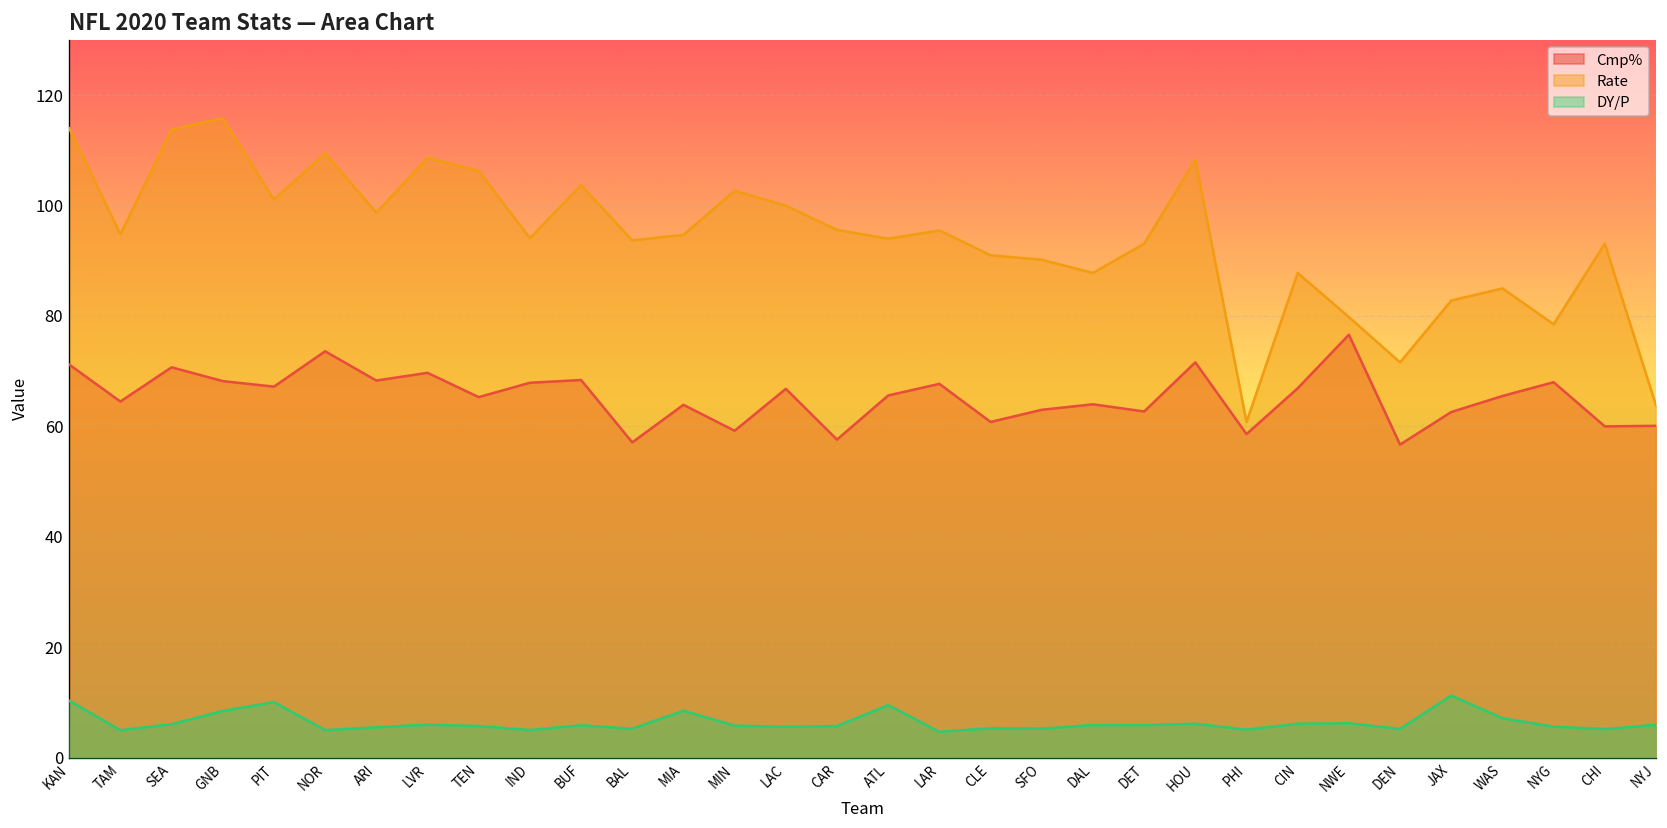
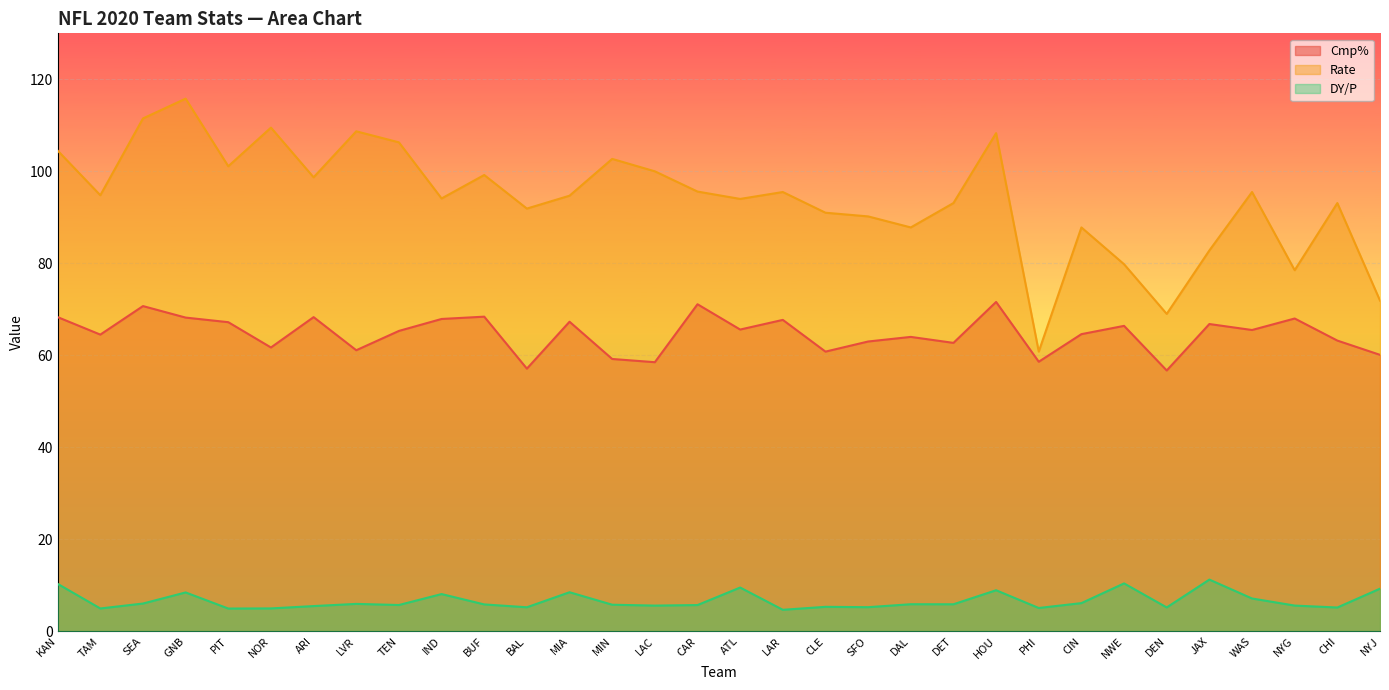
Cmp%, KAN: 71 -> 68
Rate, KAN: 114 -> 105
Rate, SEA: 114 -> 112
DY/P, PIT: 10 -> 5
Cmp%, NOR: 74 -> 62
Cmp%, LVR: 70 -> 61
DY/P, IND: 5 -> 8
Rate, BUF: 104 -> 99
Rate, BAL: 94 -> 92
Cmp%, MIA: 64 -> 67
Cmp%, LAC: 67 -> 59
Cmp%, CAR: 58 -> 71
DY/P, HOU: 6 -> 9
Cmp%, CIN: 67 -> 65
Cmp%, NWE: 77 -> 66
DY/P, NWE: 6 -> 10
Rate, DEN: 72 -> 69
Cmp%, JAX: 63 -> 67
Rate, WAS: 85 -> 96
Cmp%, CHI: 60 -> 63
Rate, NYJ: 64 -> 72
DY/P, NYJ: 6 -> 9
